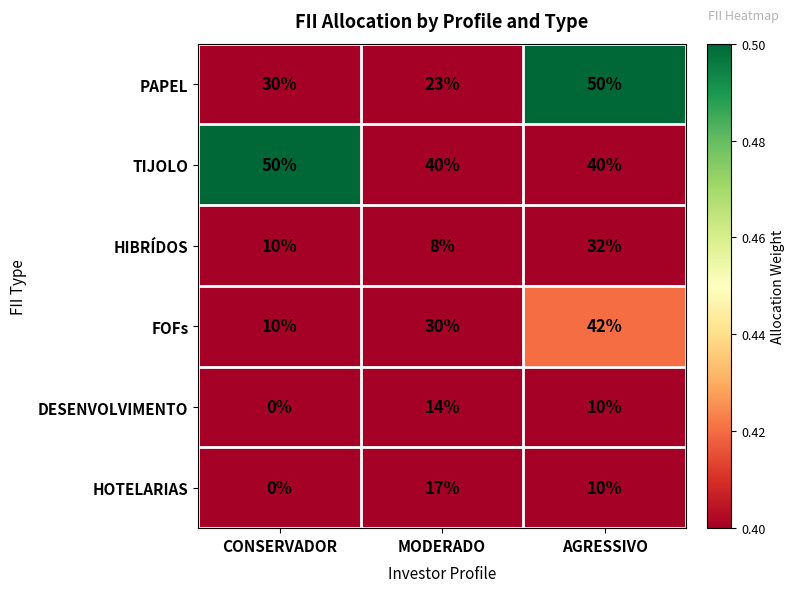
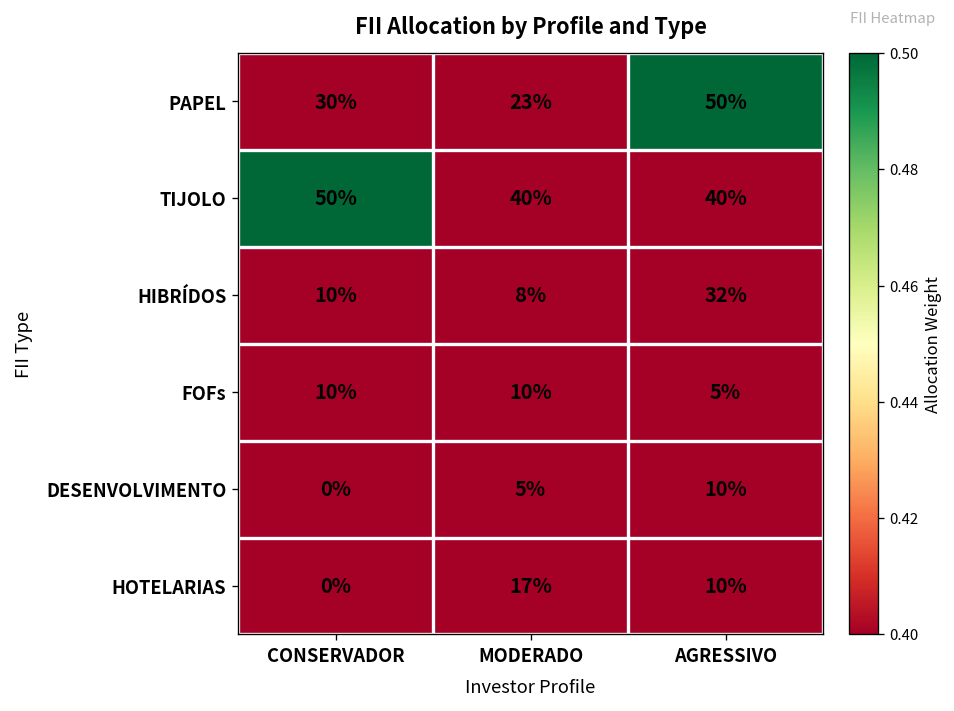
FOFs, MODERADO: 30% -> 10%
FOFs, AGRESSIVO: 42% -> 5%
DESENVOLVIMENTO, MODERADO: 14% -> 5%
